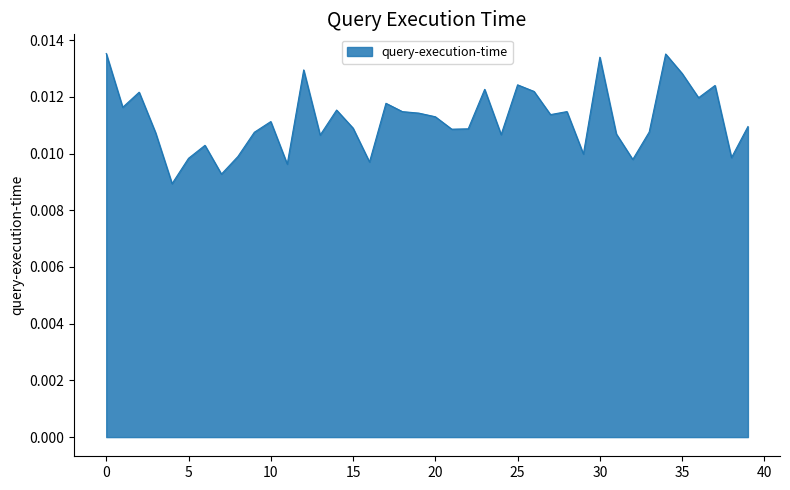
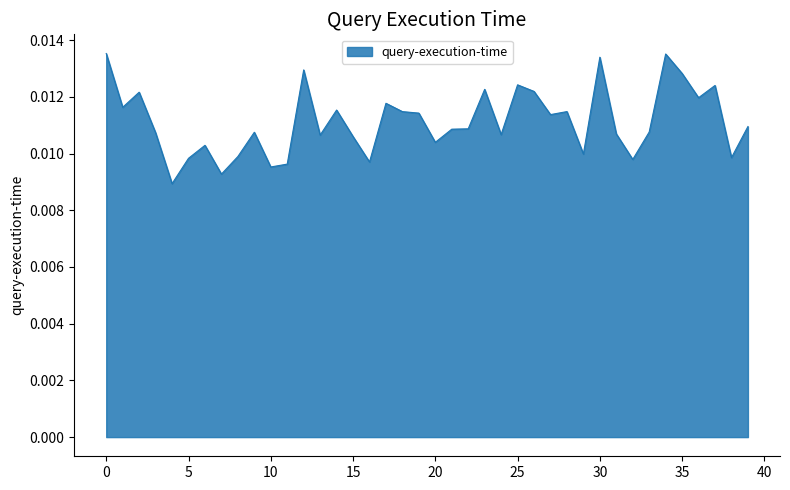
10: 0.0111 -> 0.0095
15: 0.0109 -> 0.0106
20: 0.0113 -> 0.0104
